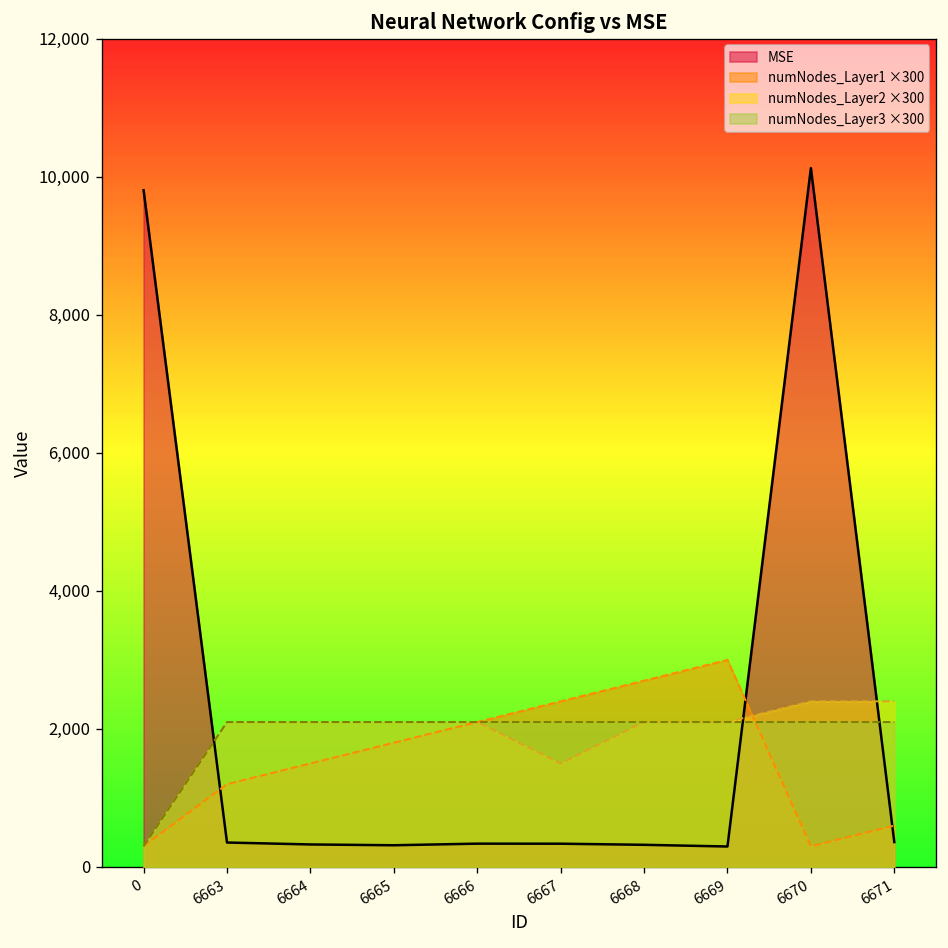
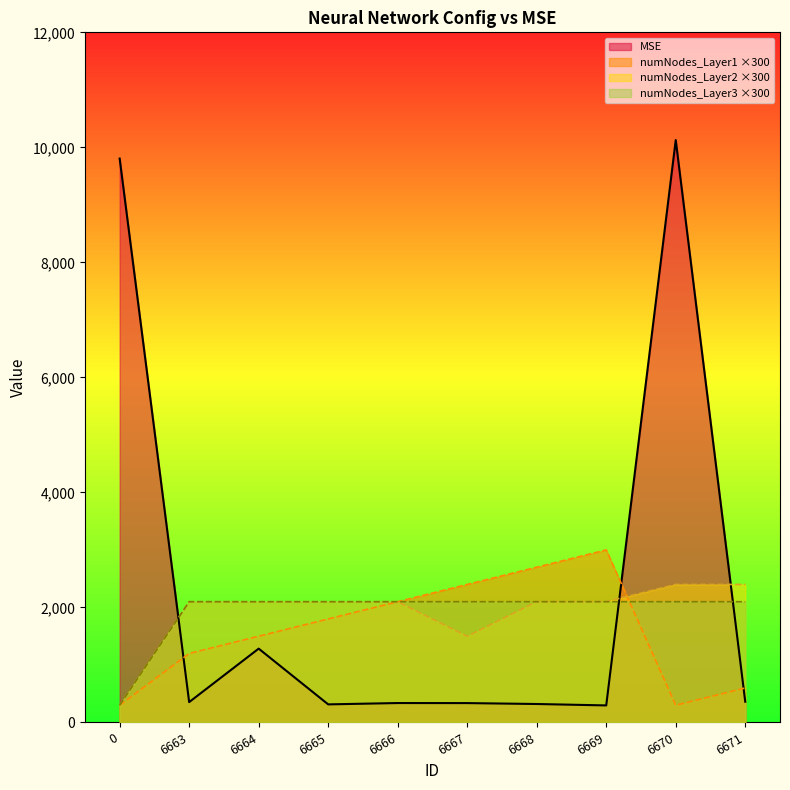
MSE, 6664: 300 -> 1,300
